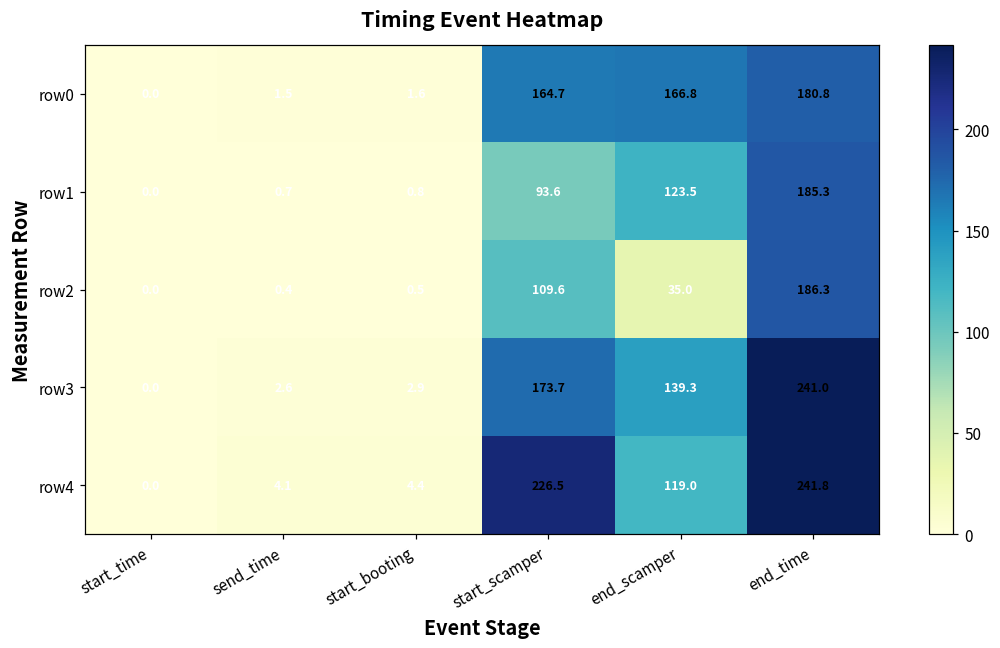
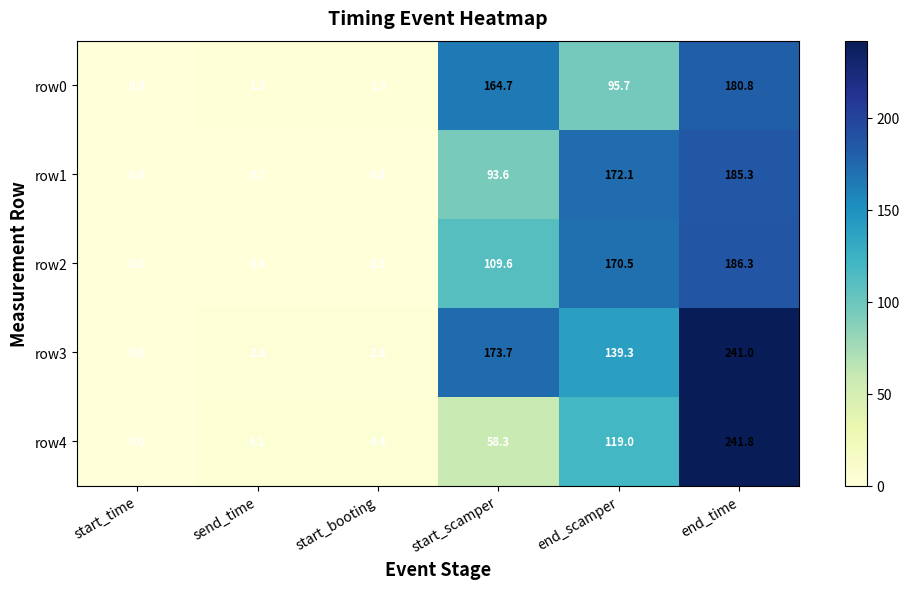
row0, end_scamper: 166.8 -> 95.7
row1, end_scamper: 123.5 -> 172.1
row2, end_scamper: 35.0 -> 170.5
row4, start_scamper: 226.5 -> 58.3
